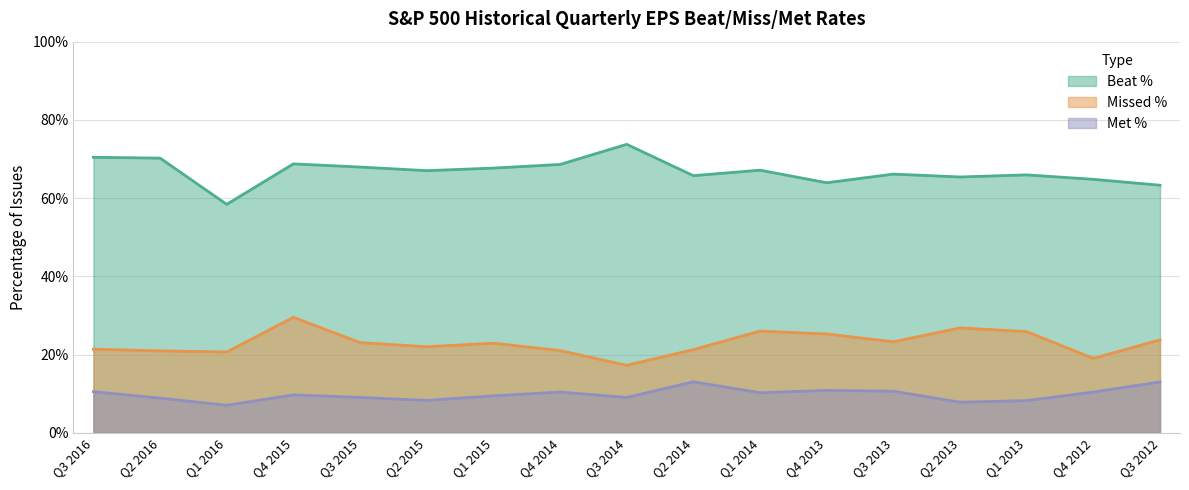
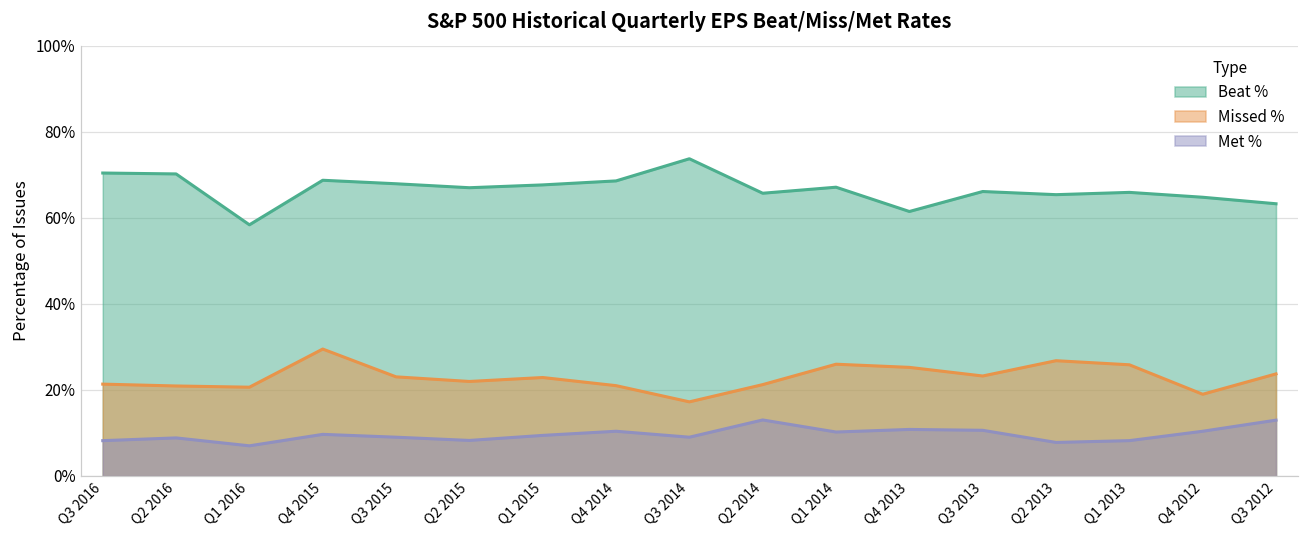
Met %, Q3 2016: 11% -> 8%
Beat %, Q4 2013: 64% -> 61%
